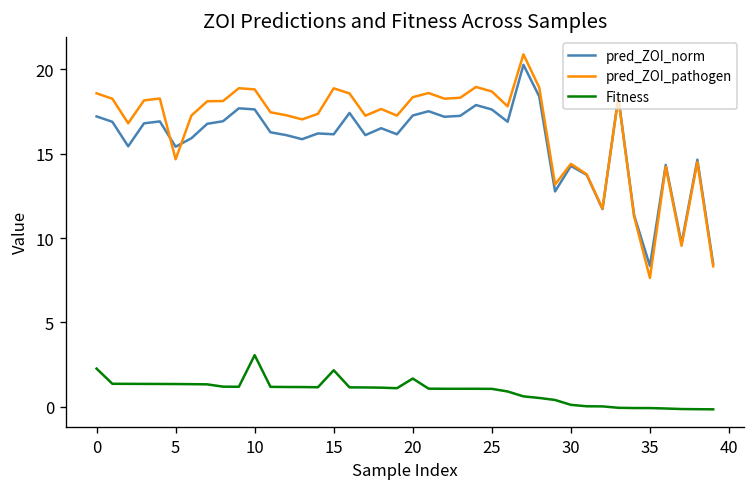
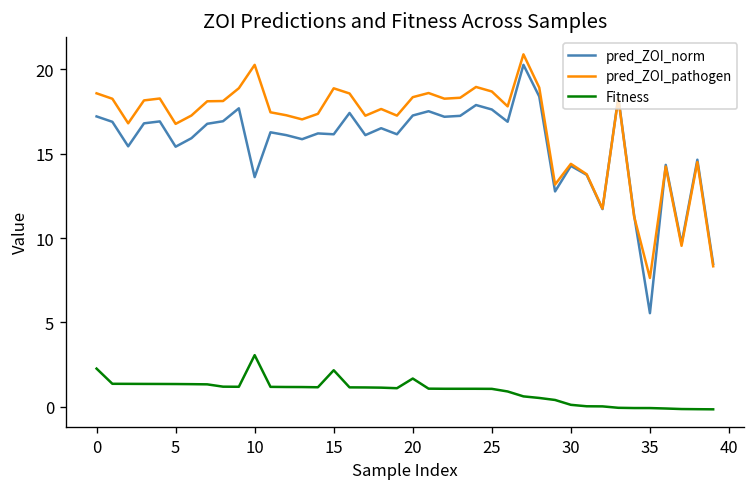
pred_ZOI_pathogen, 5: 14.7 -> 16.8
pred_ZOI_norm, 10: 17.6 -> 13.6
pred_ZOI_pathogen, 10: 18.8 -> 20.3
pred_ZOI_norm, 35: 8.3 -> 5.6
